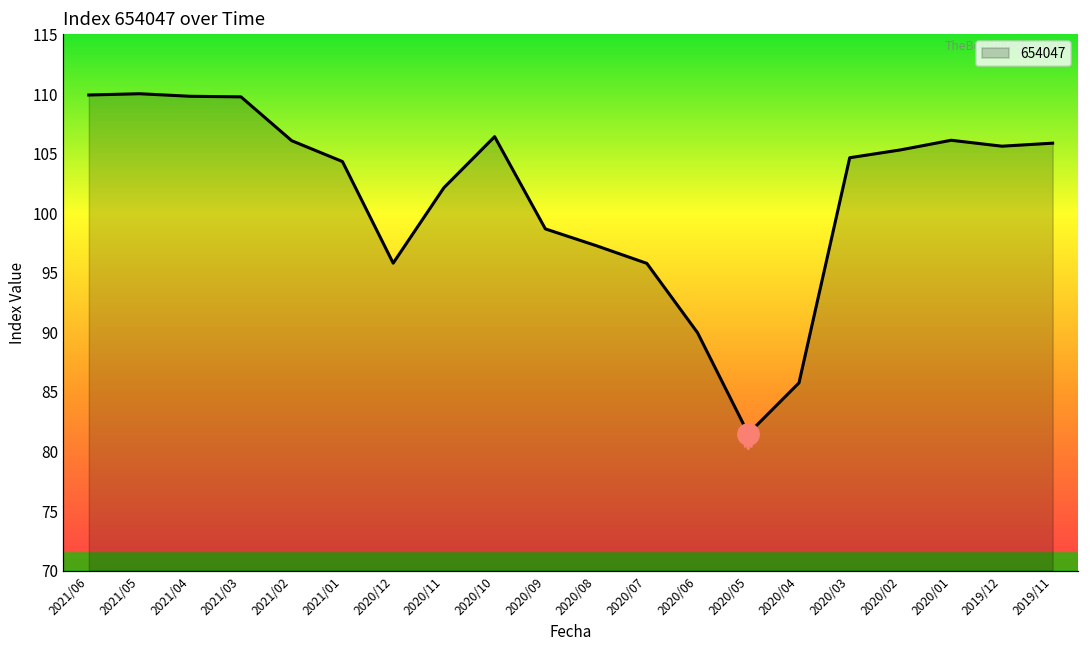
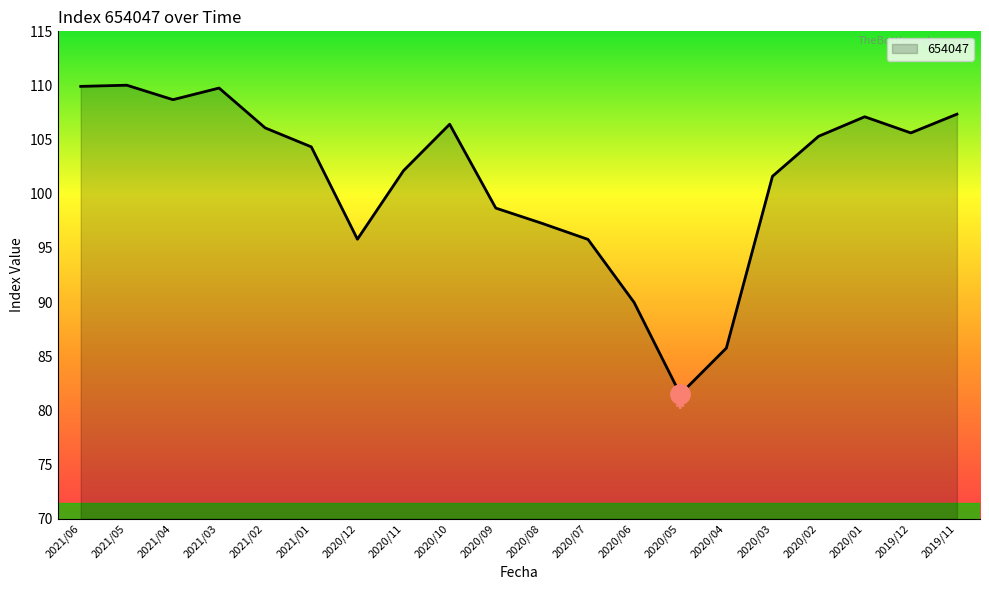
654047, 2021/04: 109.8 -> 108.7
654047, 2020/03: 104.7 -> 101.6
654047, 2020/01: 106.1 -> 107.1
654047, 2019/11: 105.9 -> 107.4
